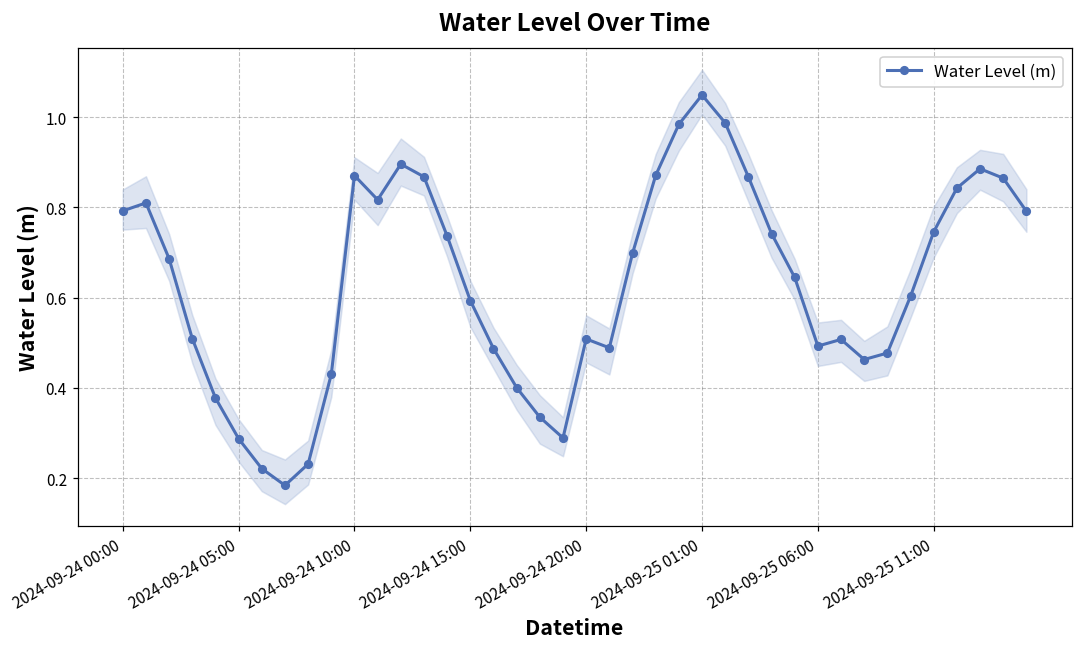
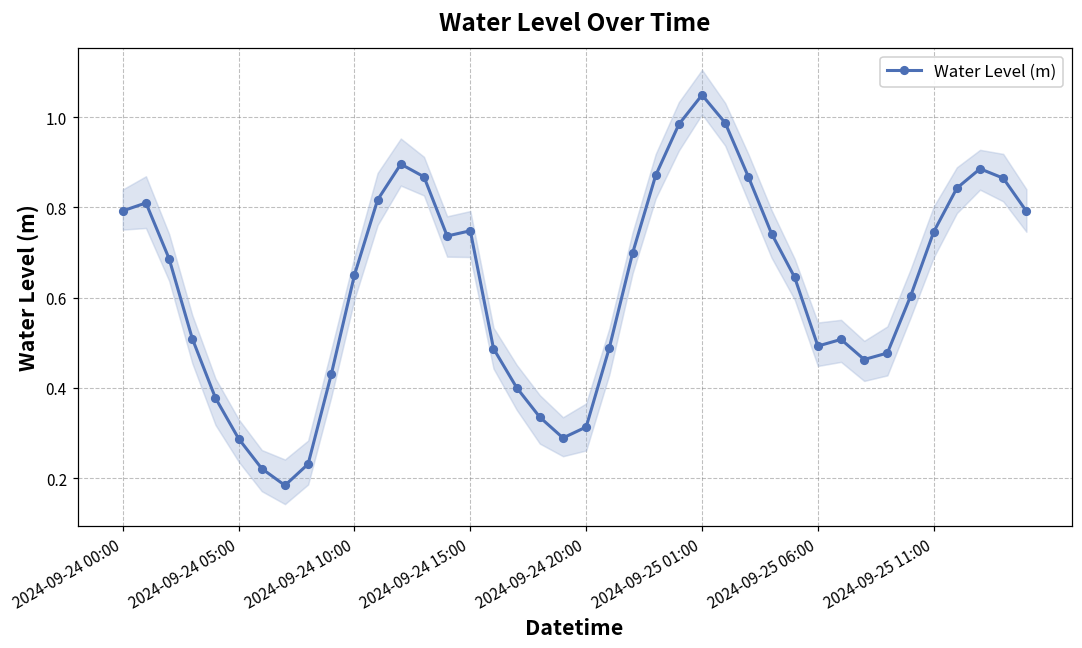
Water Level (m), 2024-09-24 10:00: 0.87 -> 0.65
Water Level (m), 2024-09-24 15:00: 0.59 -> 0.75
Water Level (m), 2024-09-24 20:00: 0.51 -> 0.31
